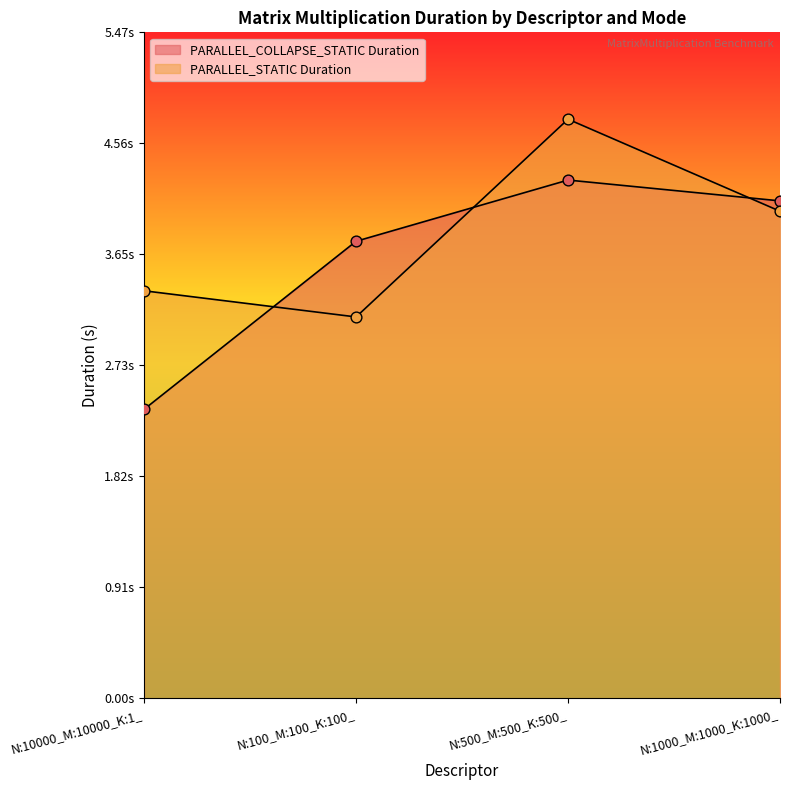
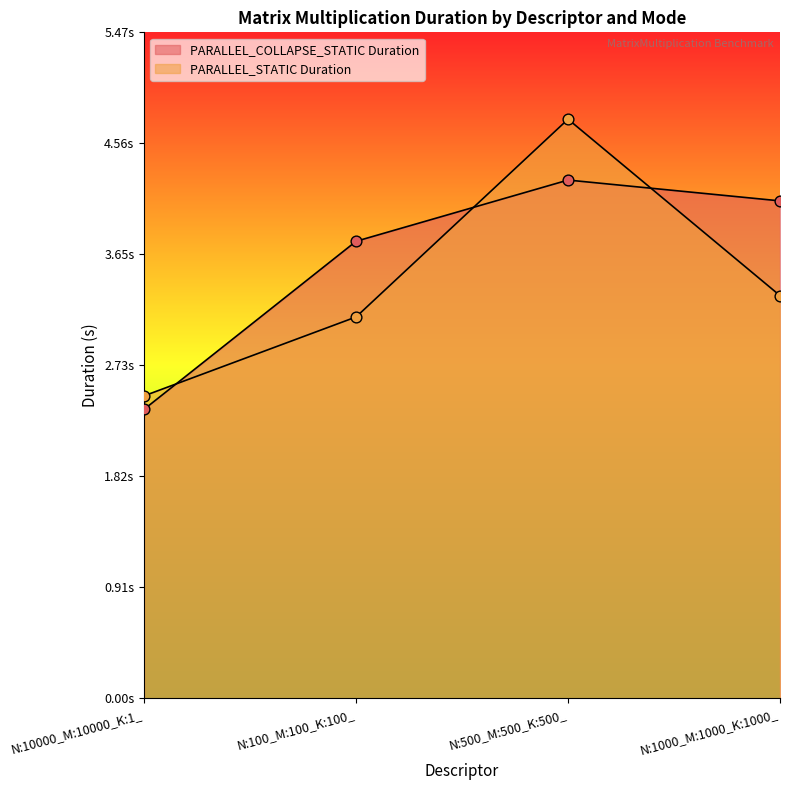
PARALLEL_STATIC Duration, N:10000_M:10000_K:1_: 3.35s -> 2.48s
PARALLEL_STATIC Duration, N:1000_M:1000_K:1000_: 4.00s -> 3.31s
